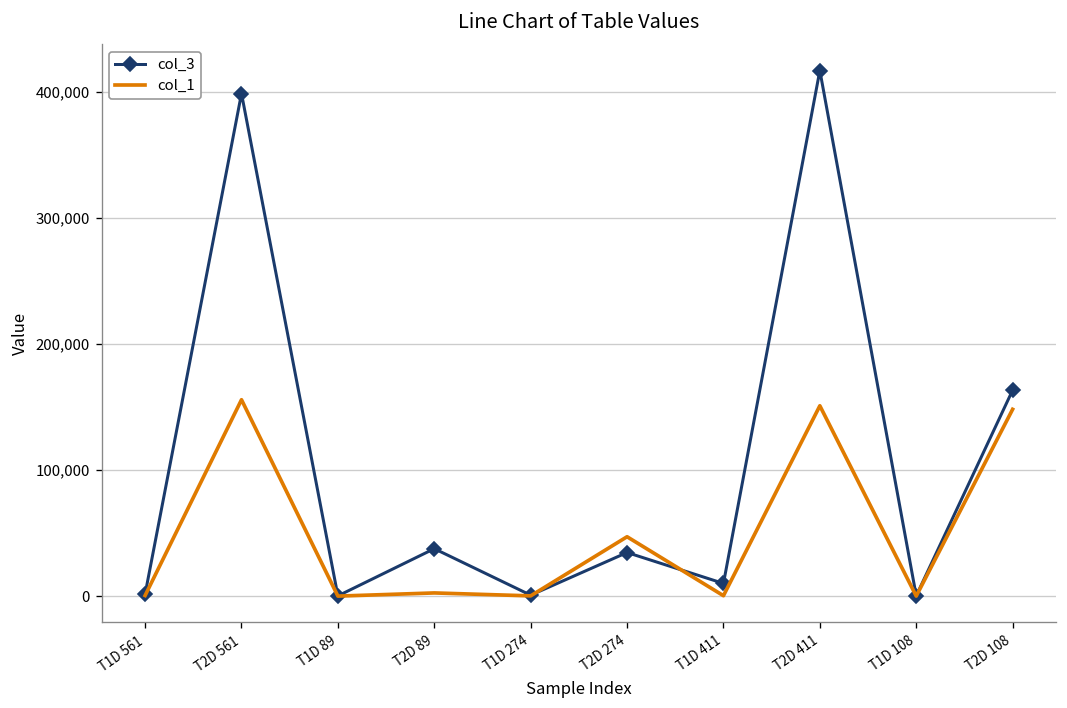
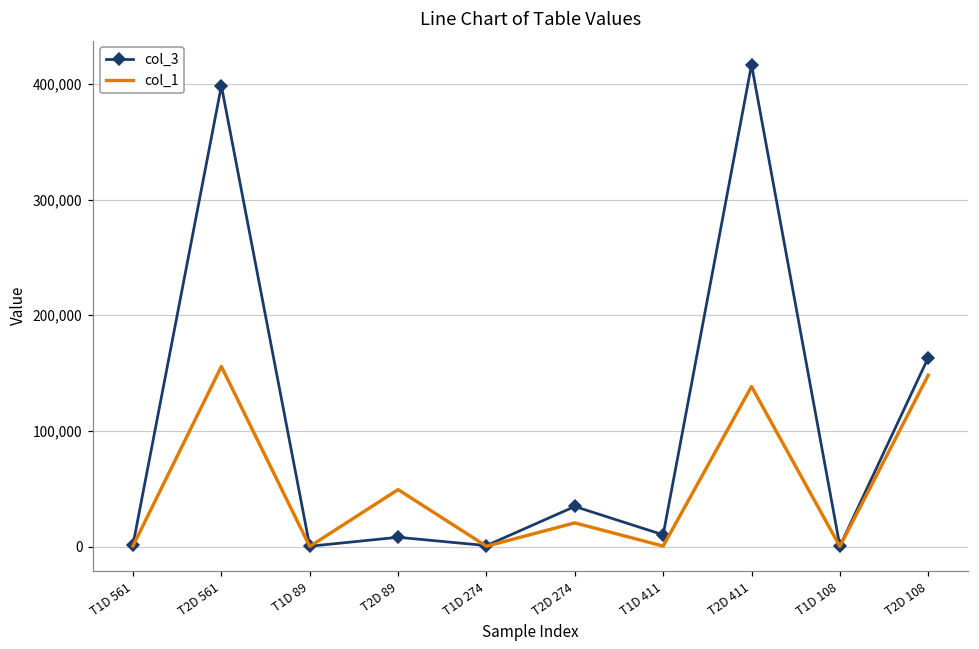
col_3, T2D 89: 38,000 -> 8,000
col_1, T2D 89: 3,000 -> 49,000
col_1, T2D 274: 47,000 -> 20,000
col_1, T2D 411: 151,000 -> 138,000
